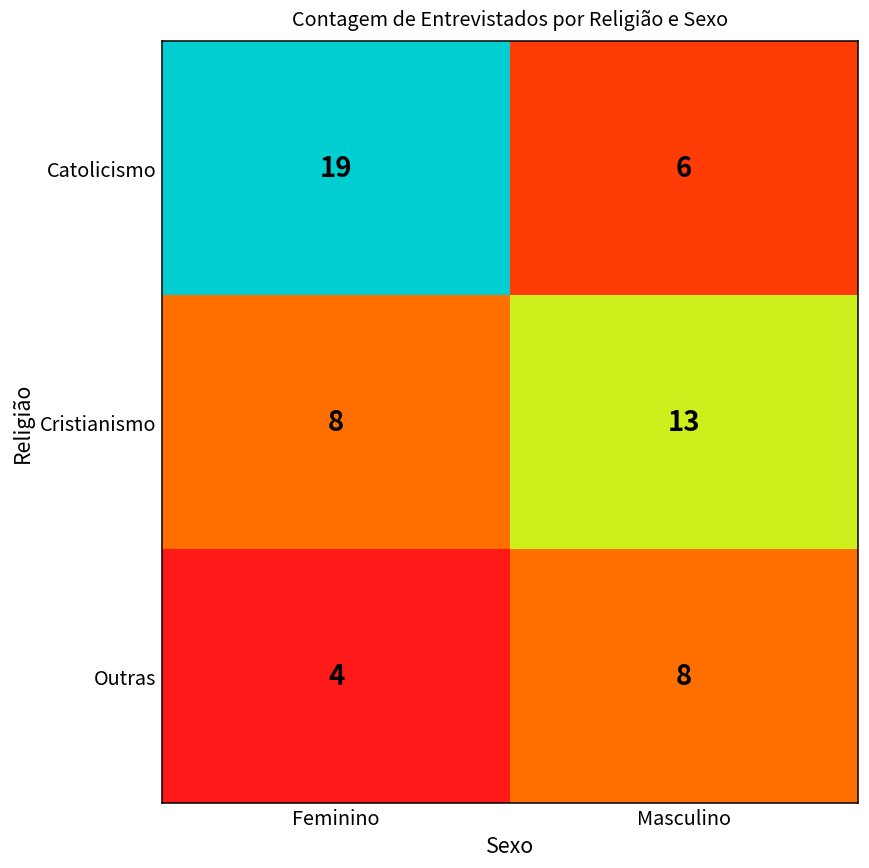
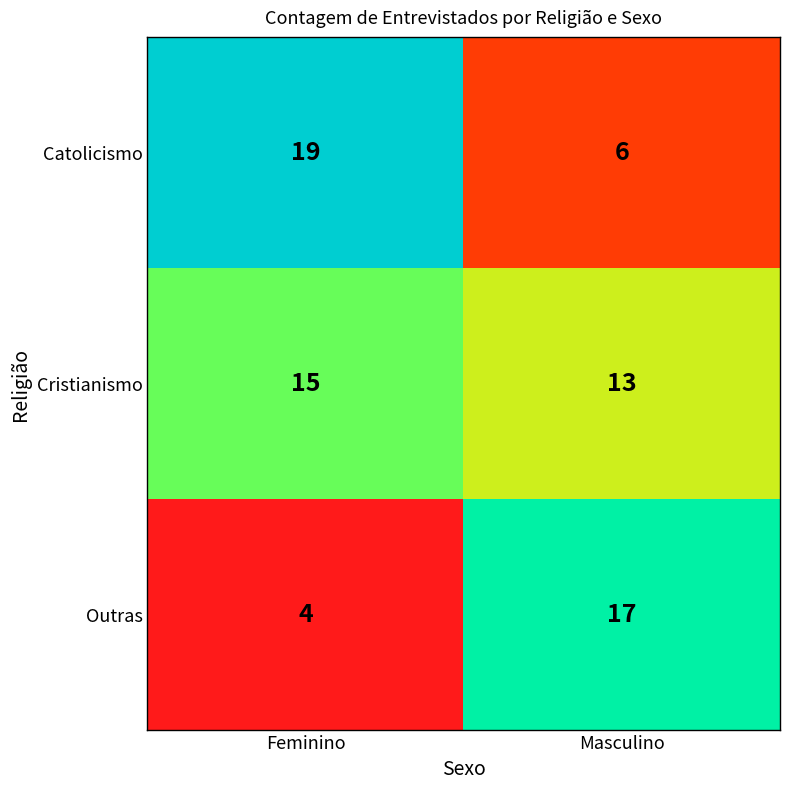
Cristianismo, Feminino: 8 -> 15
Outras, Masculino: 8 -> 17
